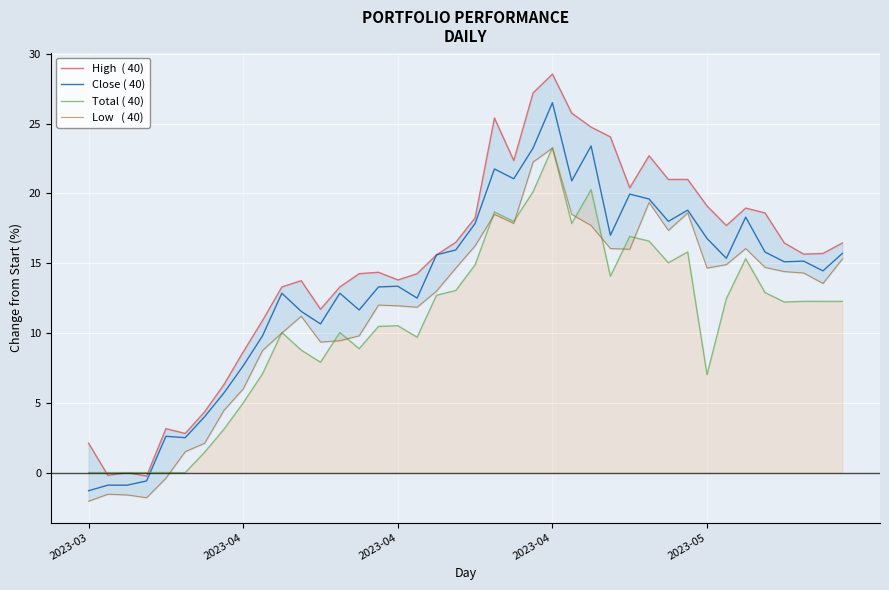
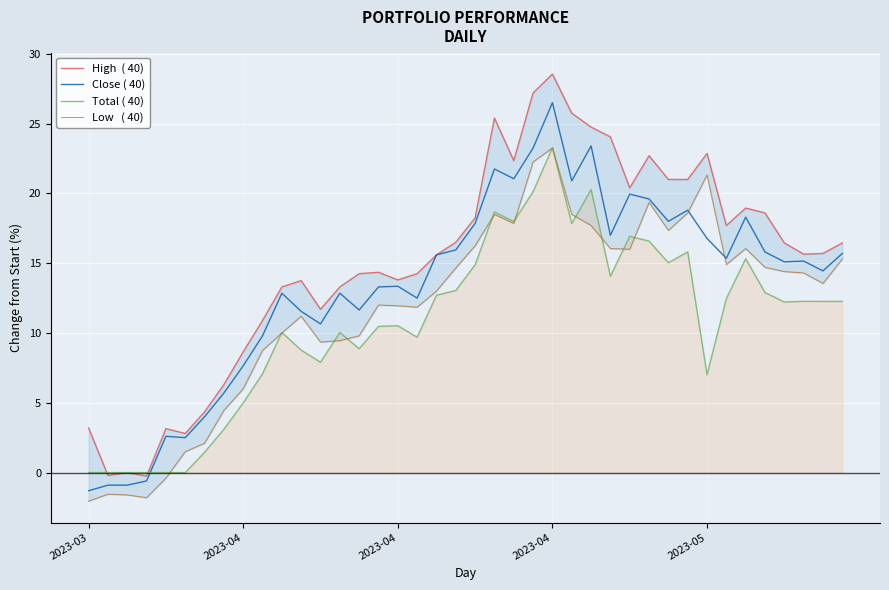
High ( 40), 2023-03: 2.1 -> 3.2
High ( 40), 2023-05: 19.1 -> 22.9
Low ( 40), 2023-05: 14.6 -> 21.3
